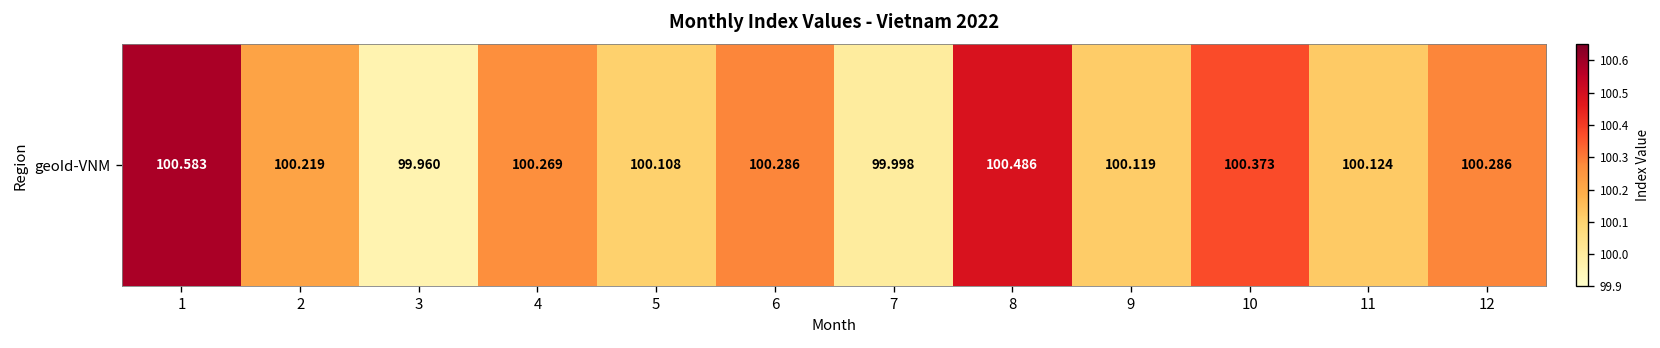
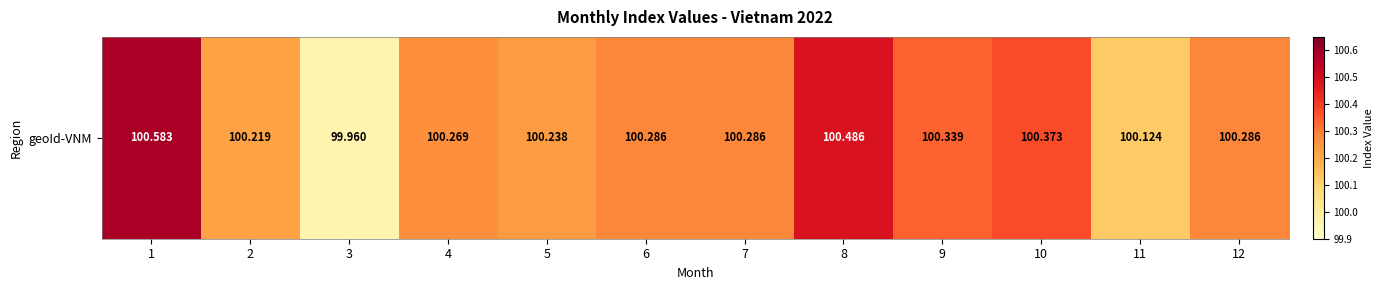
geoId-VNM, 5: 100.108 -> 100.238
geoId-VNM, 7: 99.998 -> 100.286
geoId-VNM, 9: 100.119 -> 100.339
